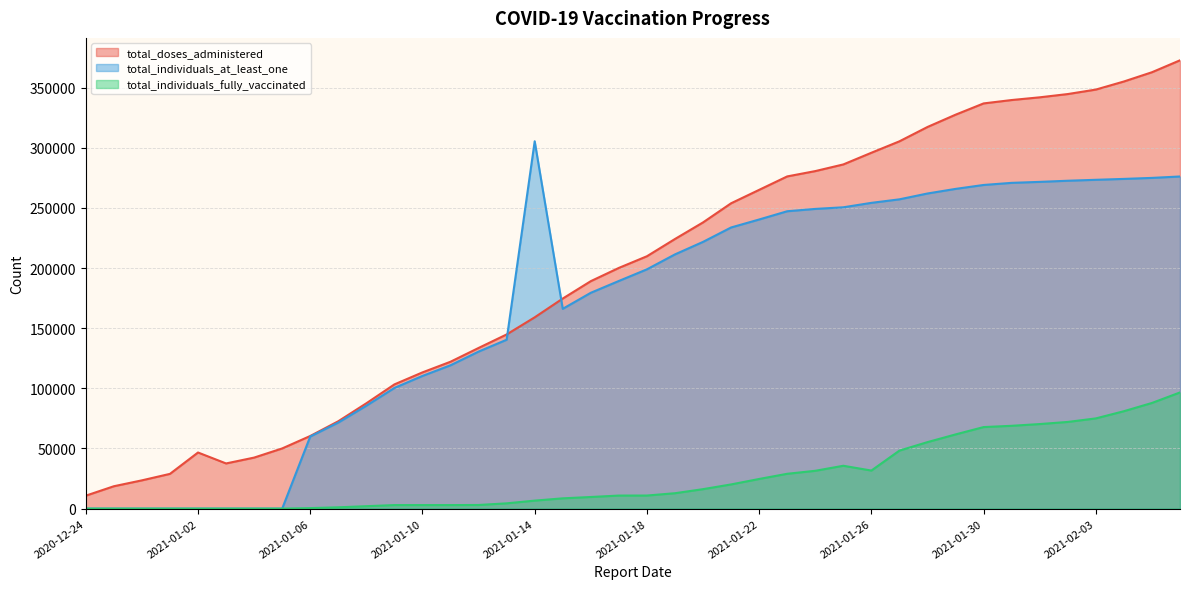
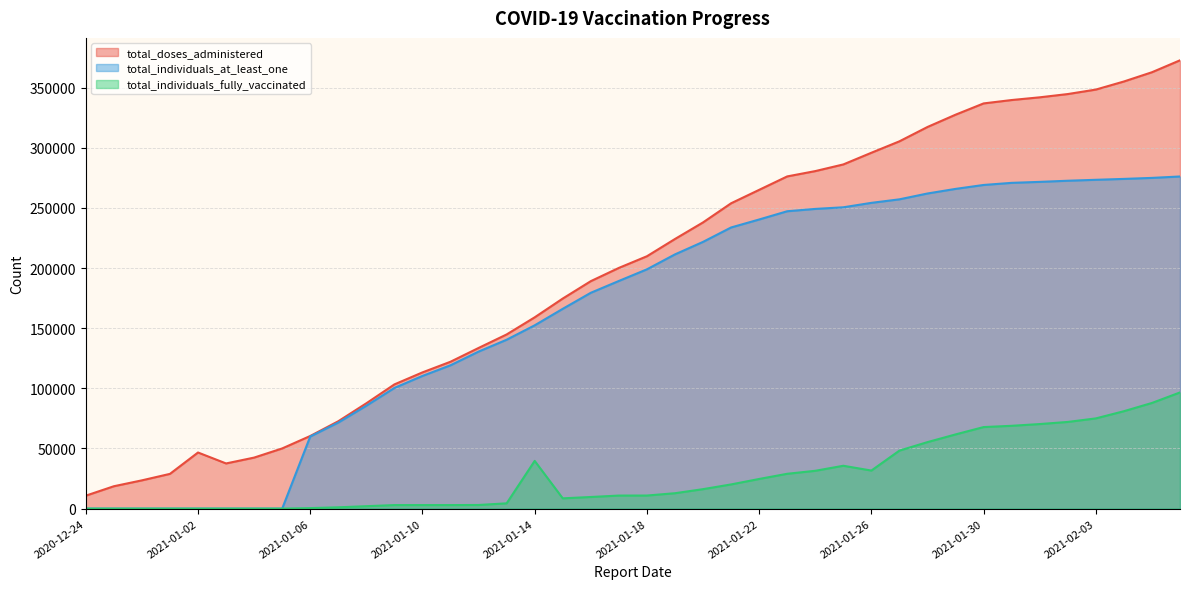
total_individuals_at_least_one, 2021-01-14: 305000 -> 152000
total_individuals_fully_vaccinated, 2021-01-14: 7000 -> 40000
